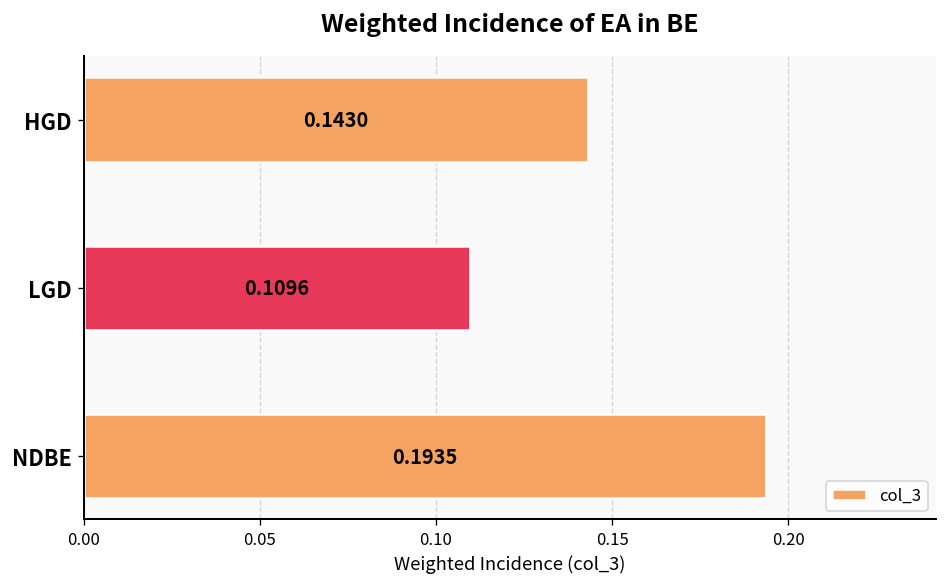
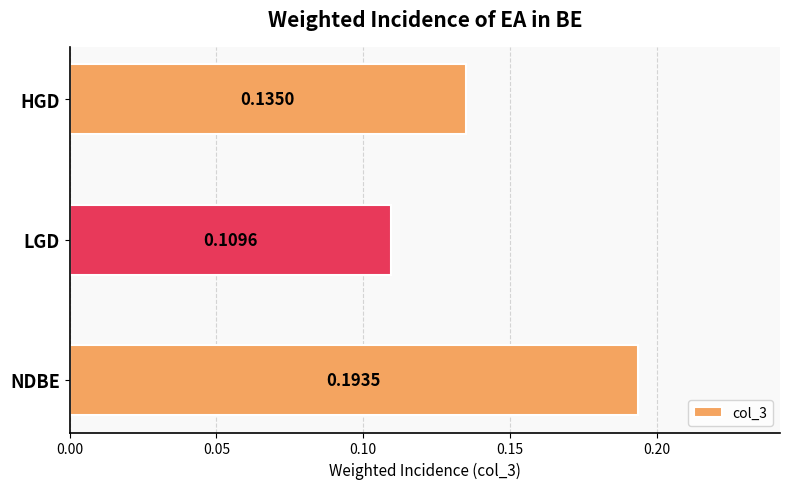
HGD: 0.1430 -> 0.1350
